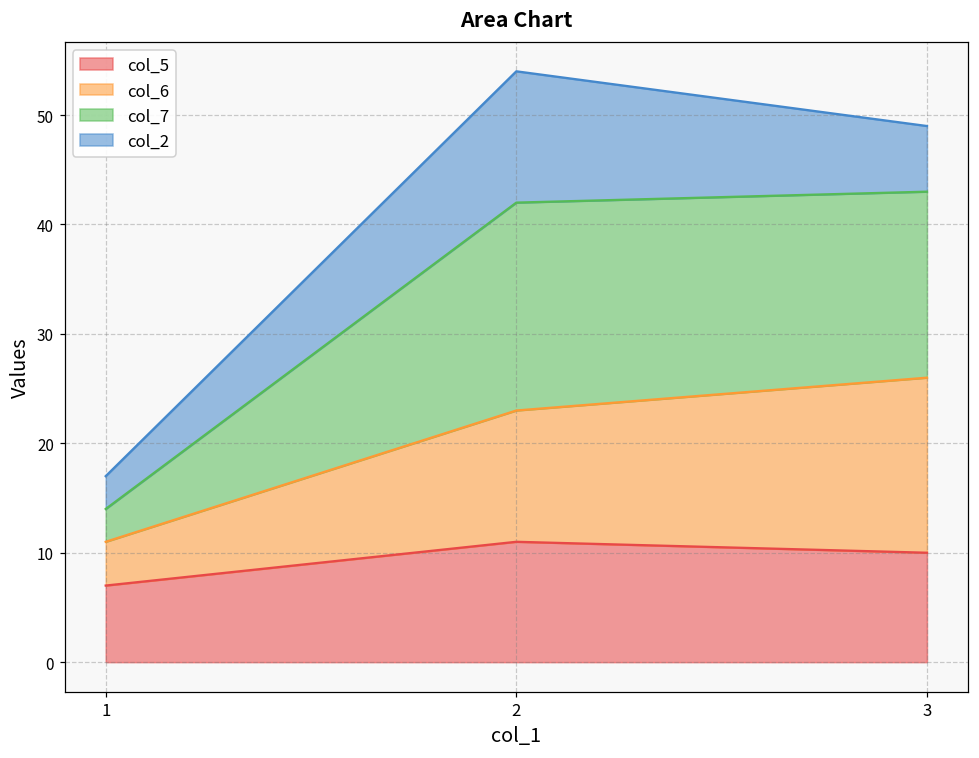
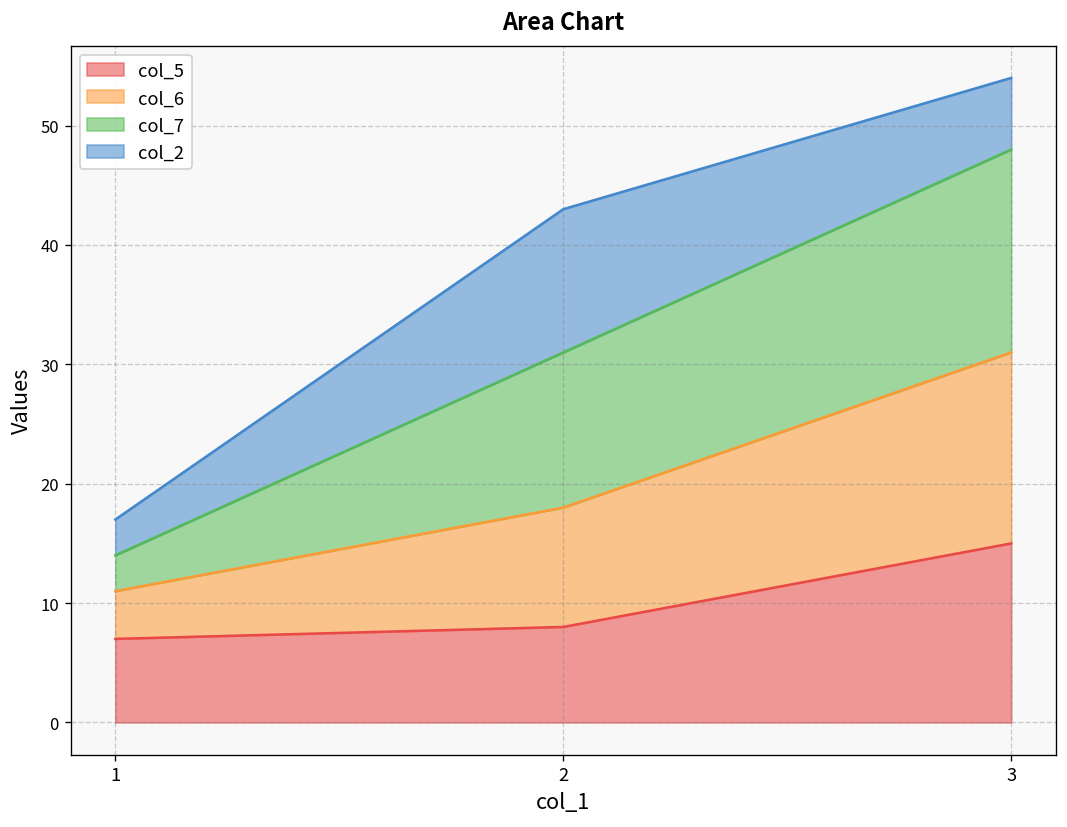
col_5, 2: 11 -> 8
col_6, 2: 12 -> 10
col_7, 2: 19 -> 13
col_5, 3: 10 -> 15
